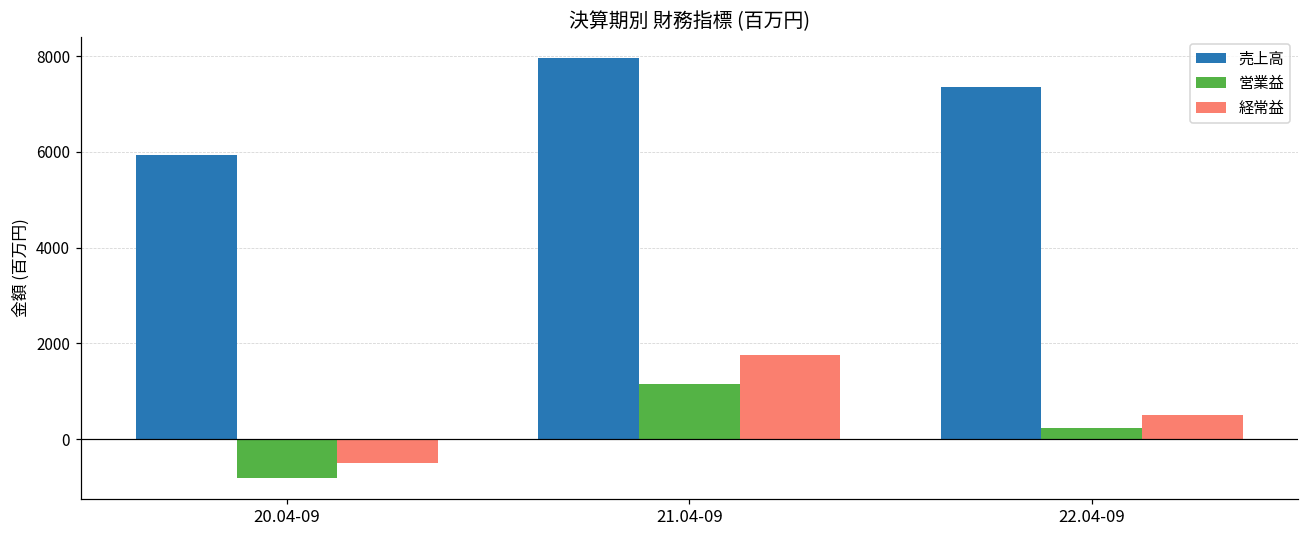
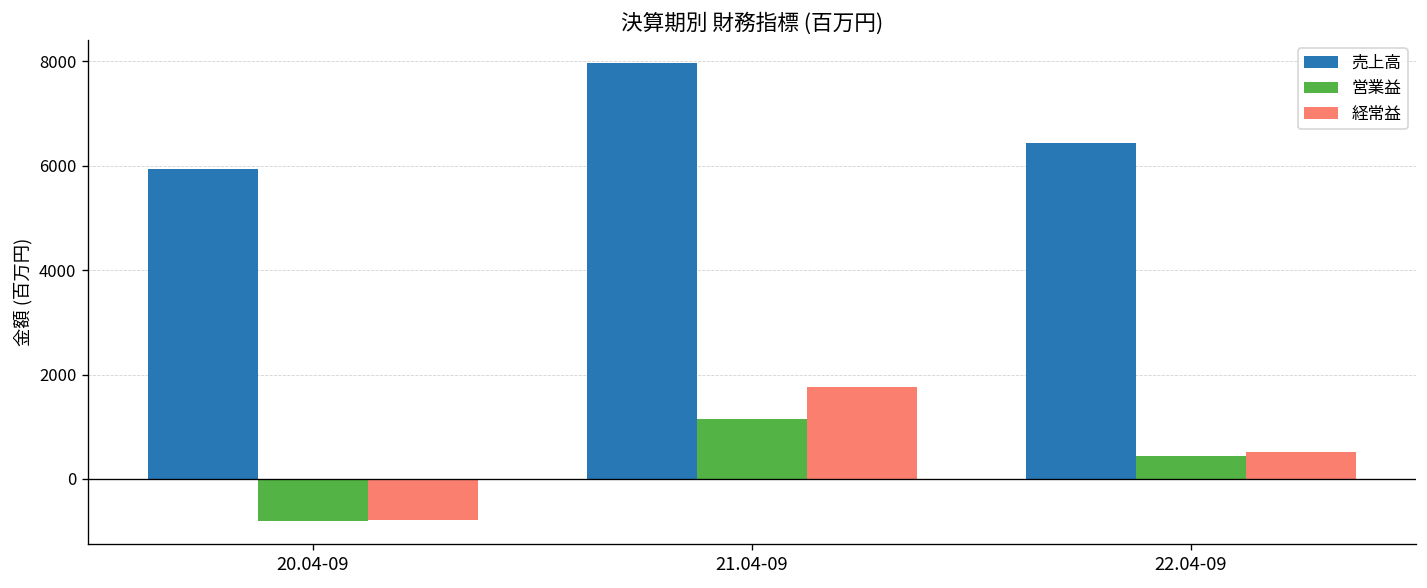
経常益, 20.04-09: -500 -> -800
売上高, 22.04-09: 7400 -> 6400
営業益, 22.04-09: 200 -> 400
